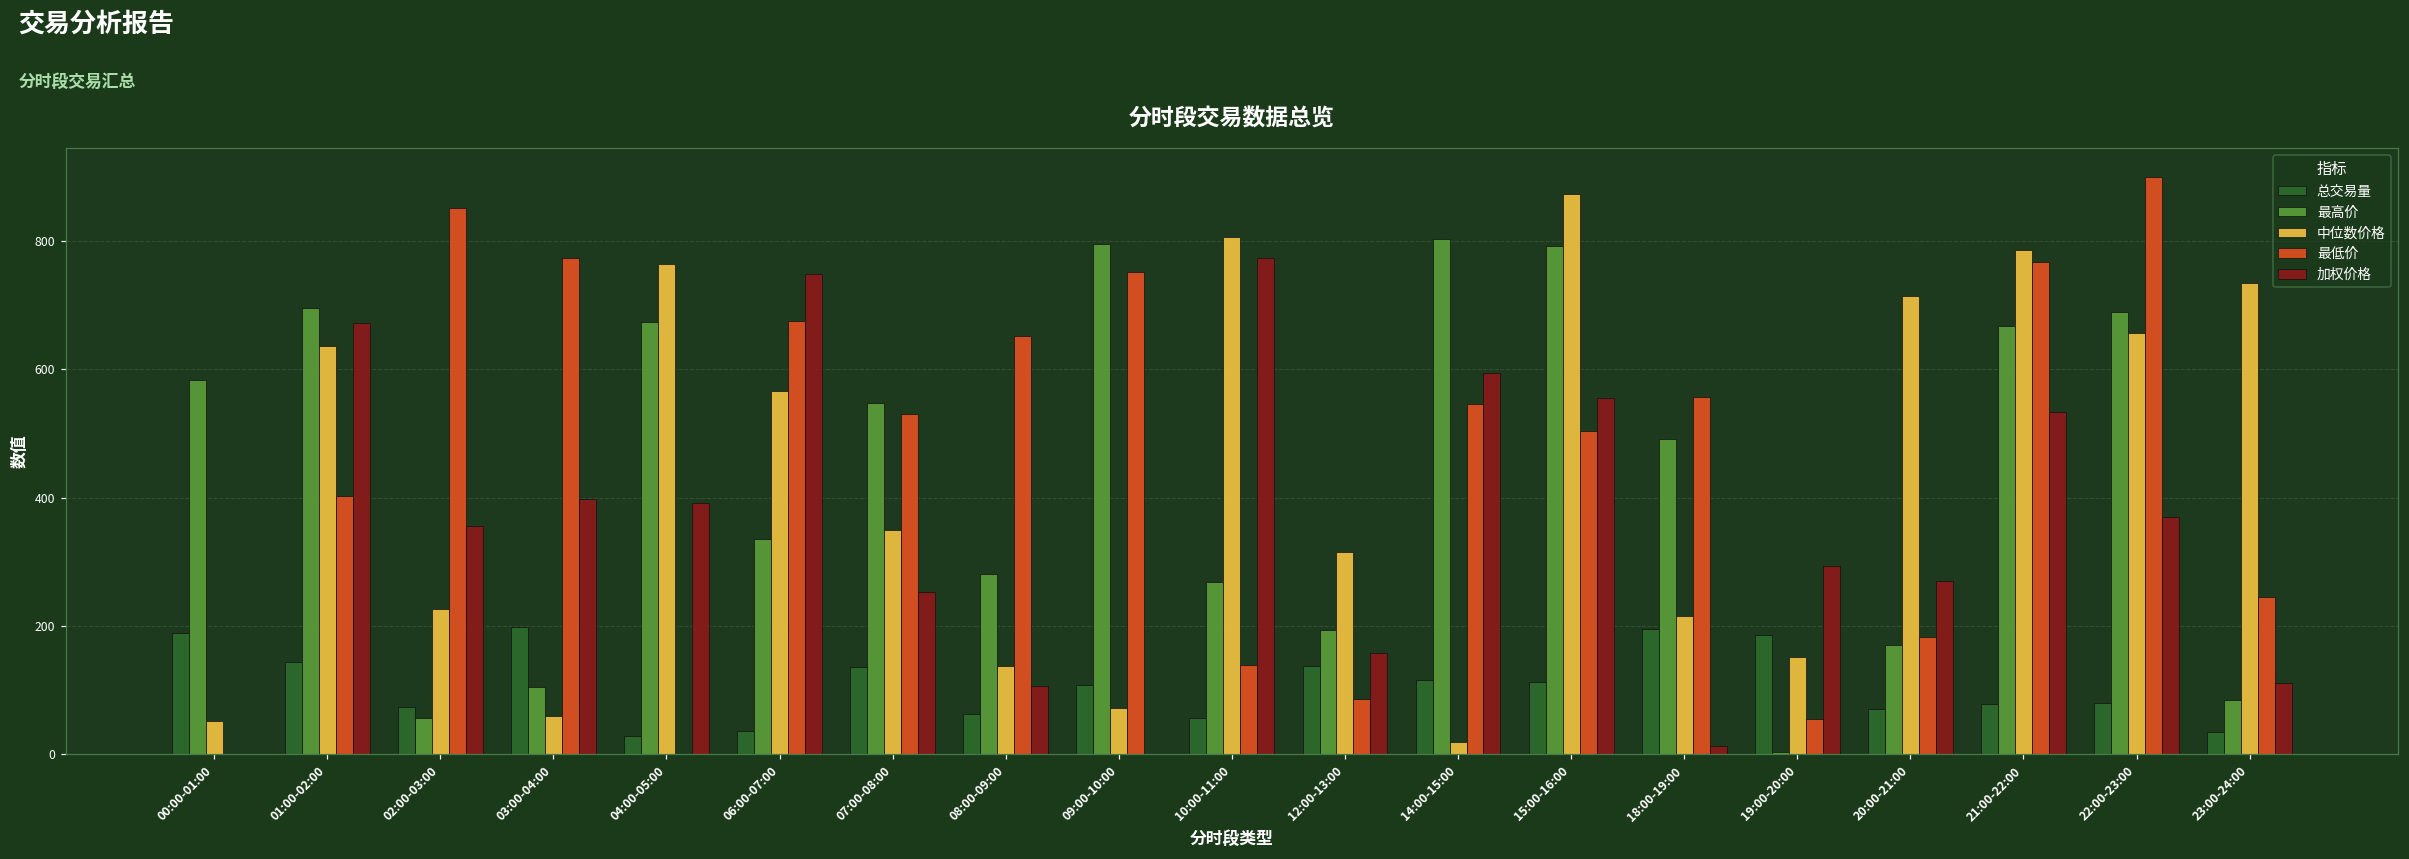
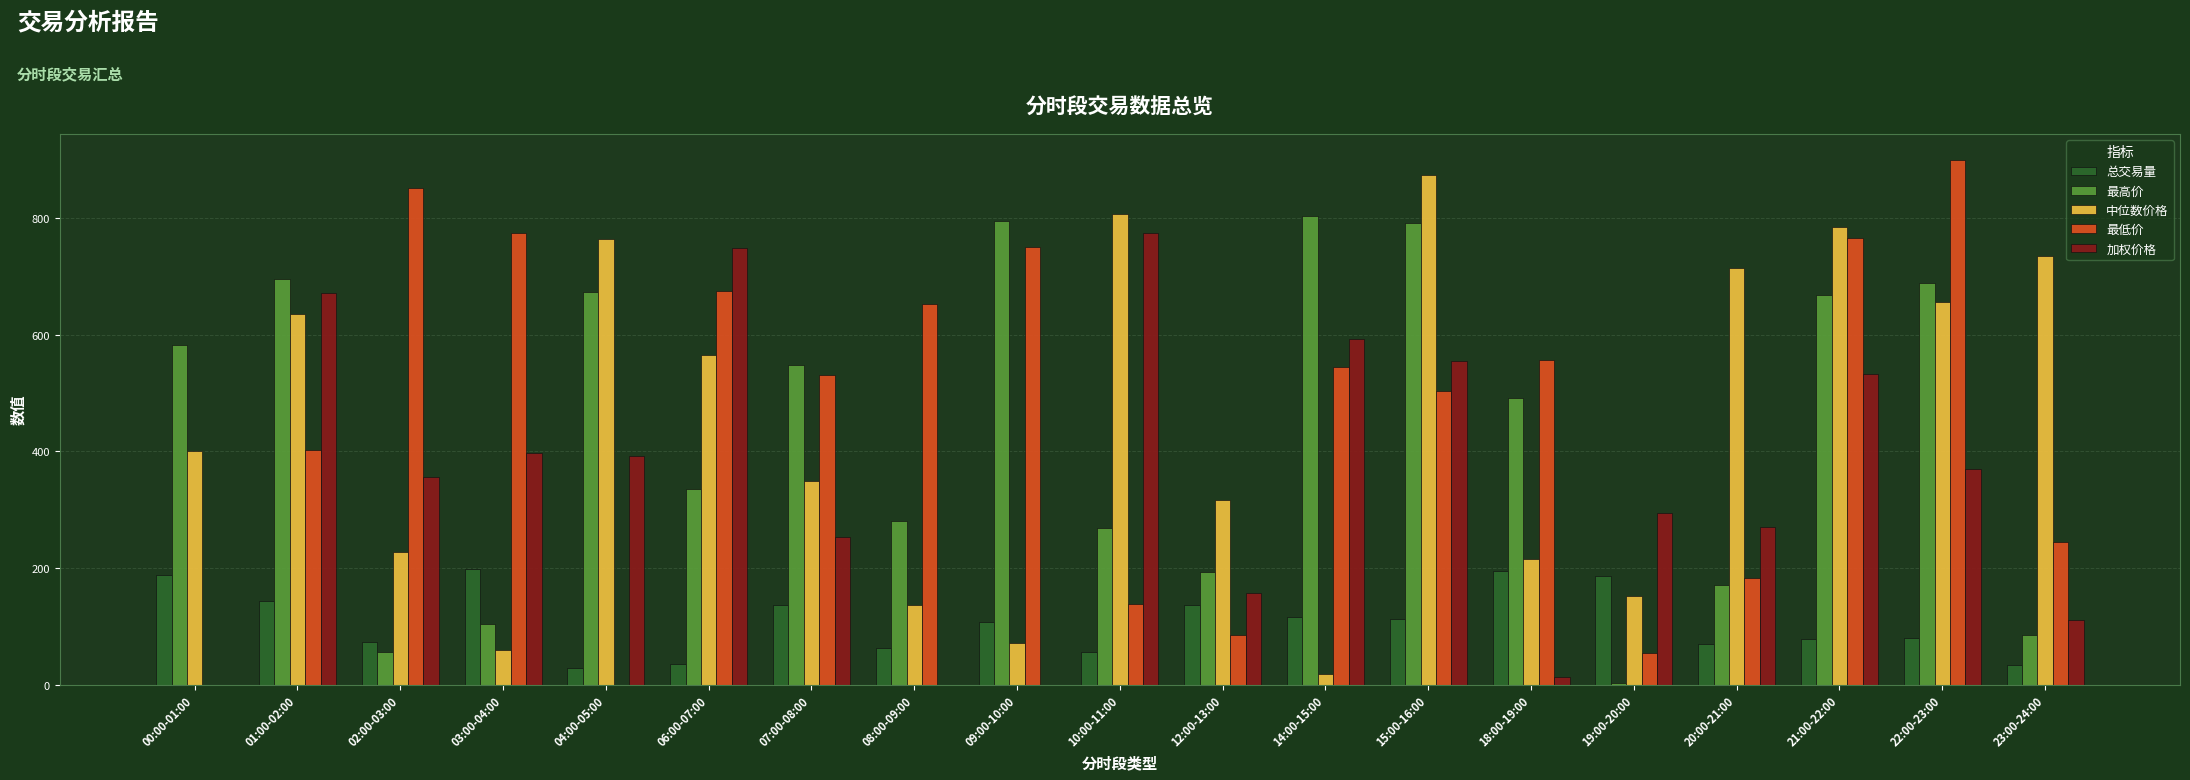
中位数价格, 00:00-01:00: 50 -> 400
加权价格, 08:00-09:00: 110 -> 0
